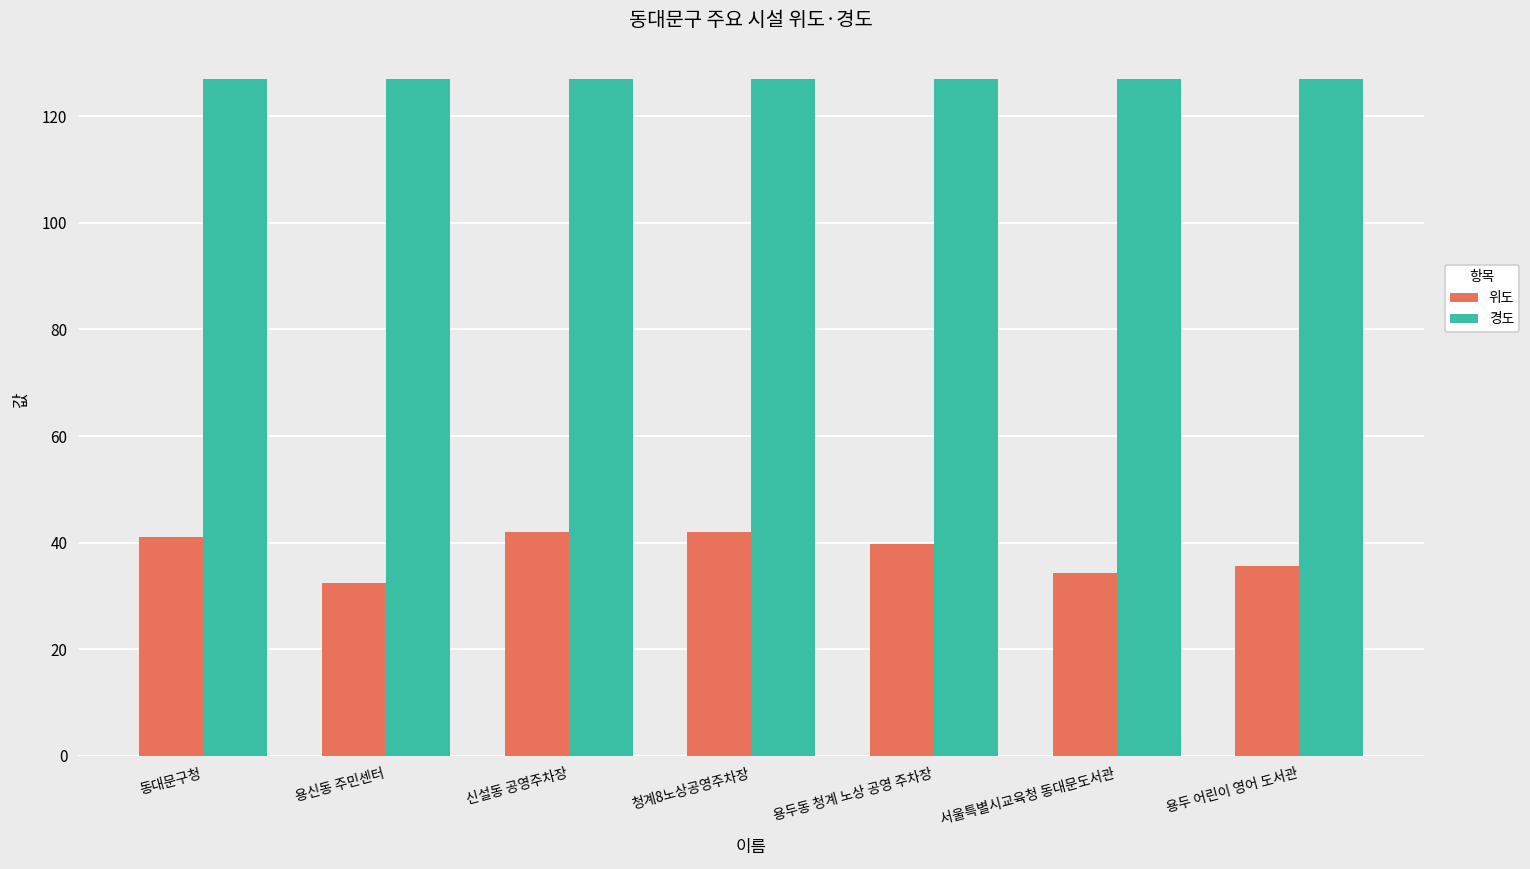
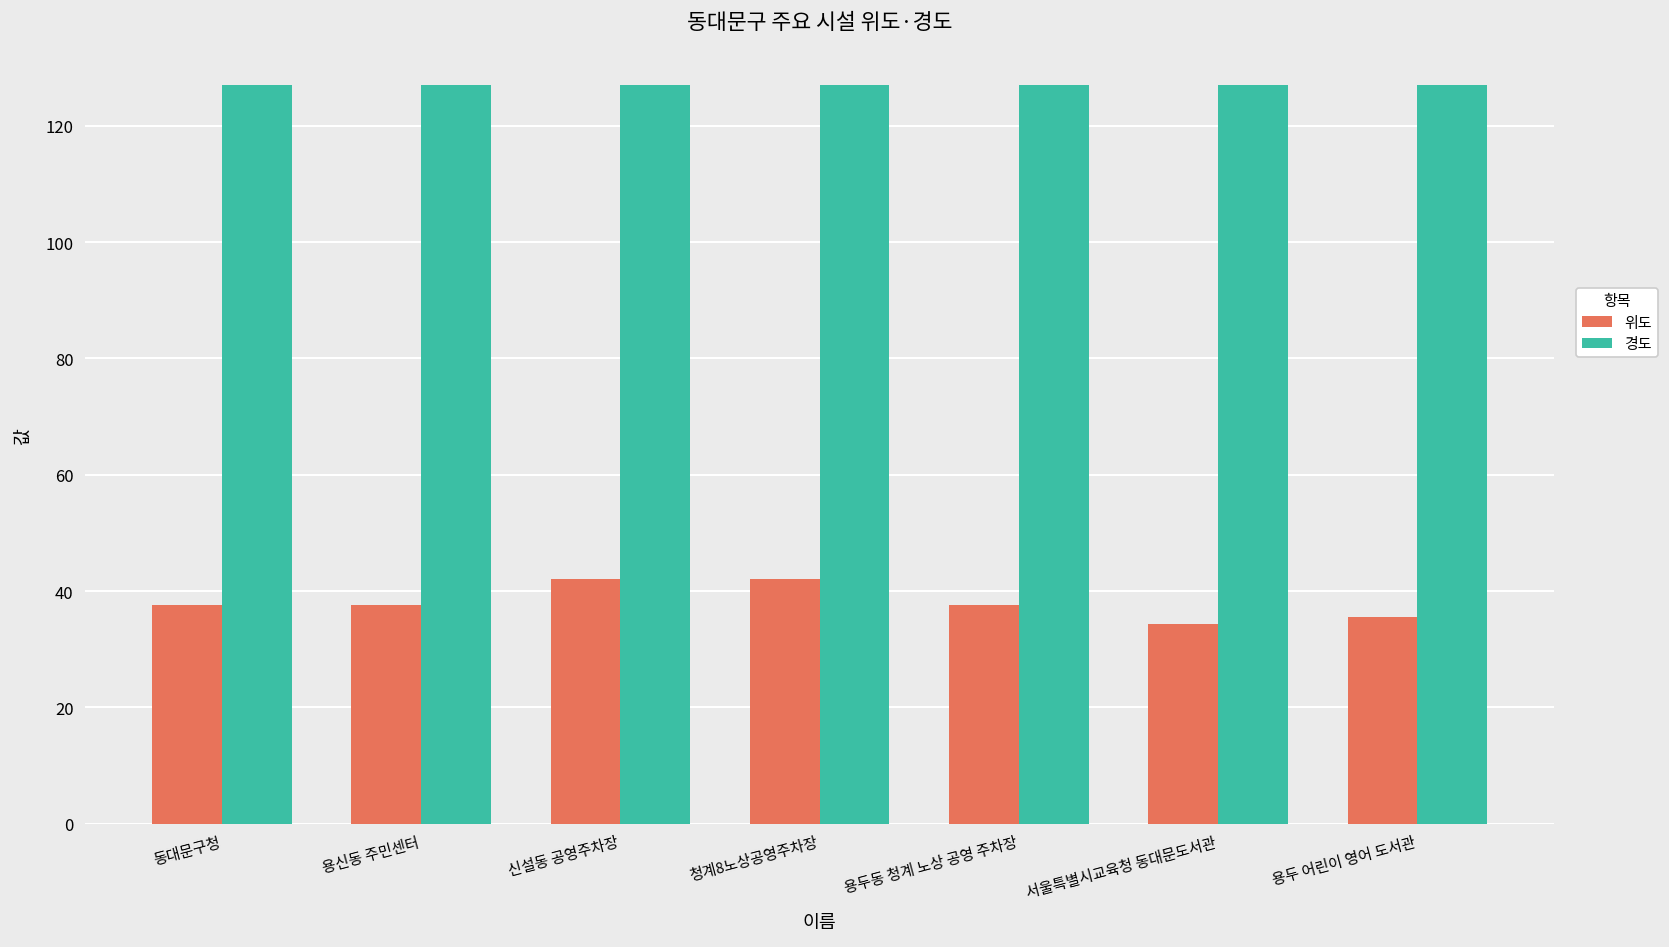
위도, 동대문구청: 41 -> 38
위도, 용신동 주민센터: 32 -> 38
위도, 용두동 청계 노상 공영 주차장: 40 -> 38
